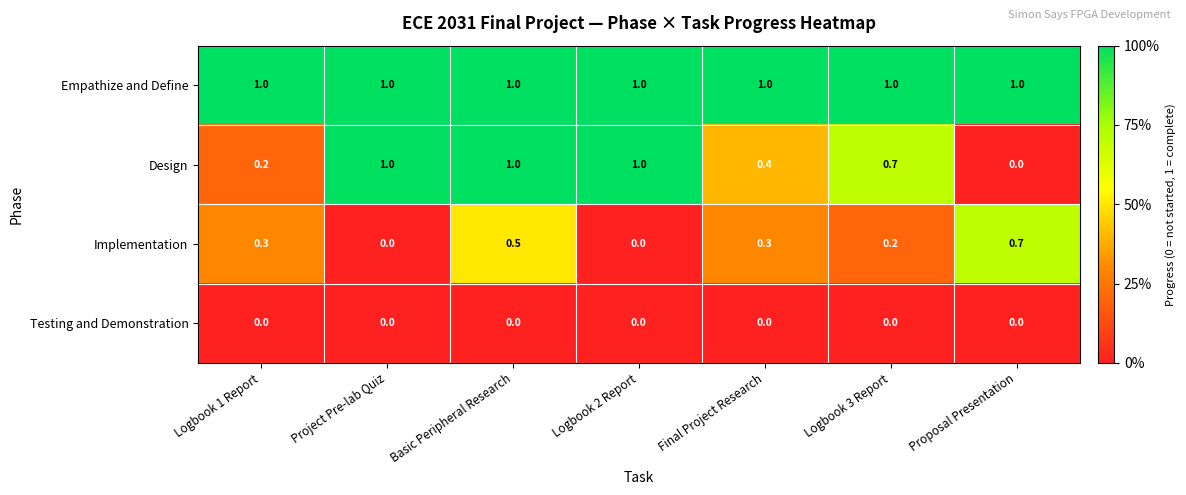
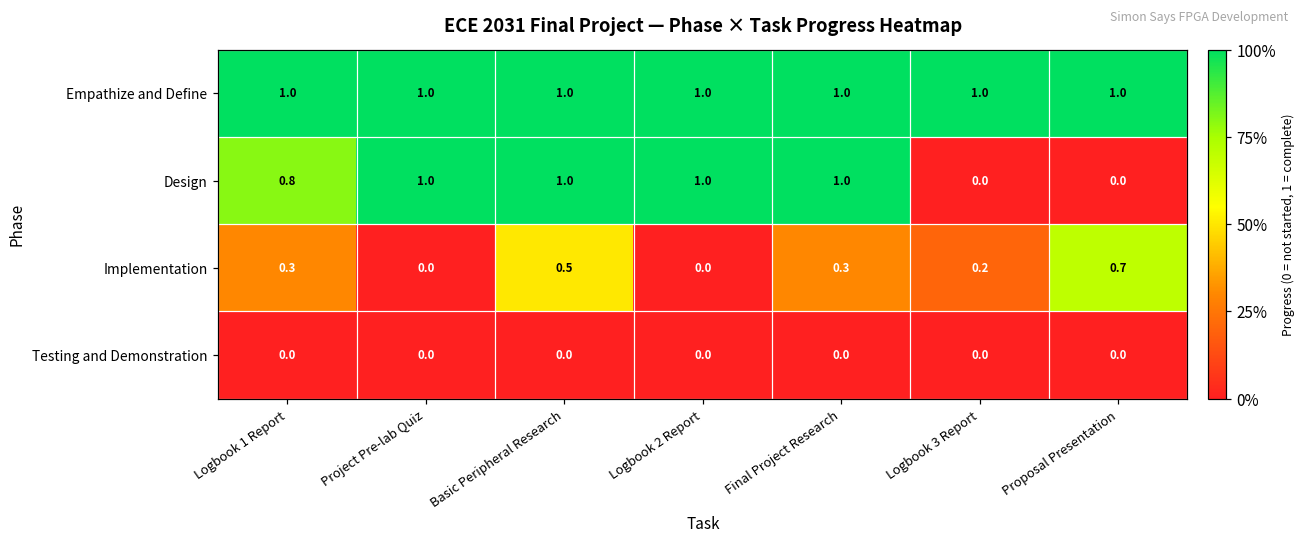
Design, Logbook 1 Report: 0.2 -> 0.8
Design, Final Project Research: 0.4 -> 1.0
Design, Logbook 3 Report: 0.7 -> 0.0
